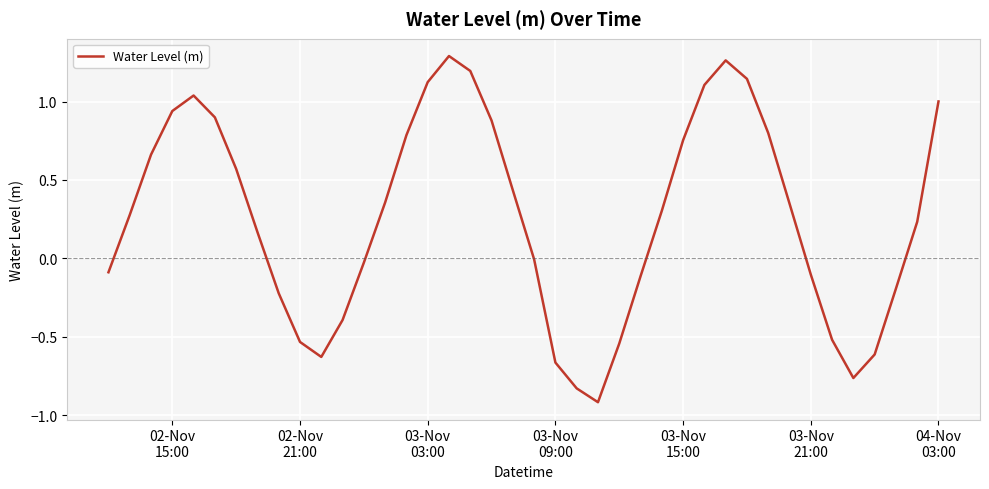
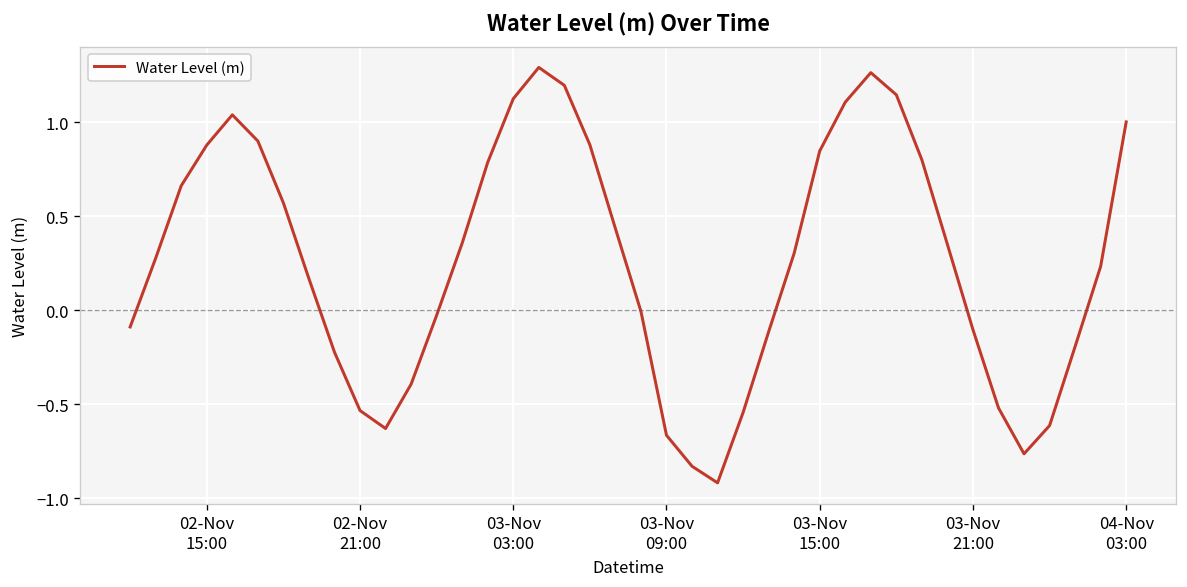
02-Nov 15:00: 0.94 -> 0.88
03-Nov 15:00: 0.75 -> 0.85
